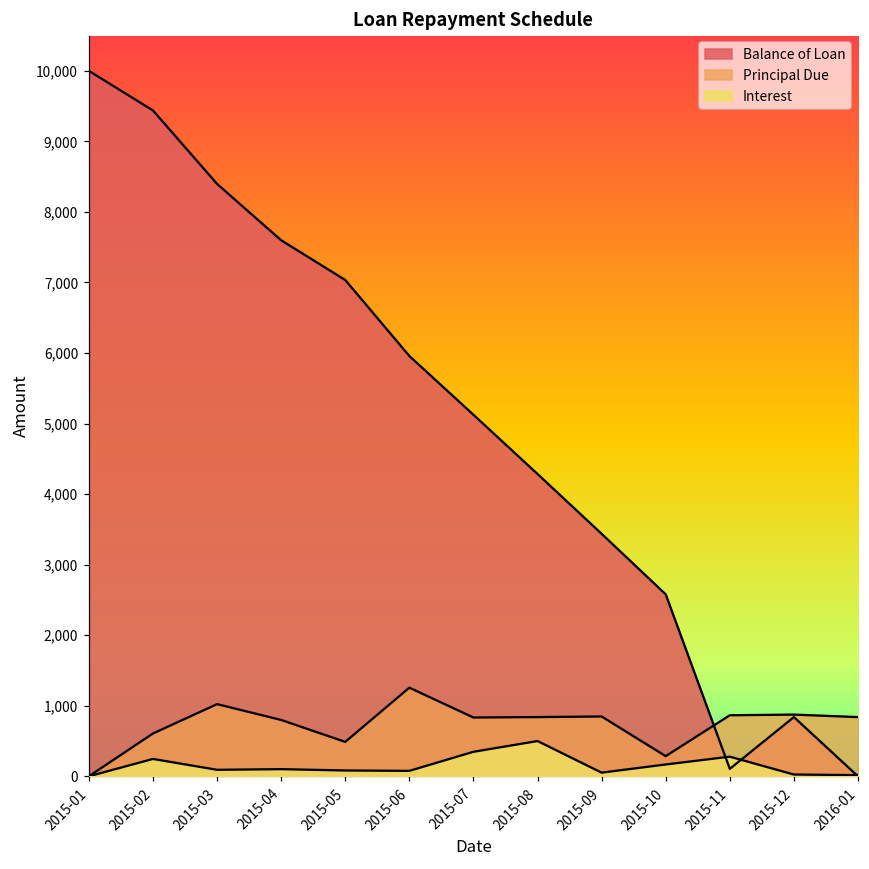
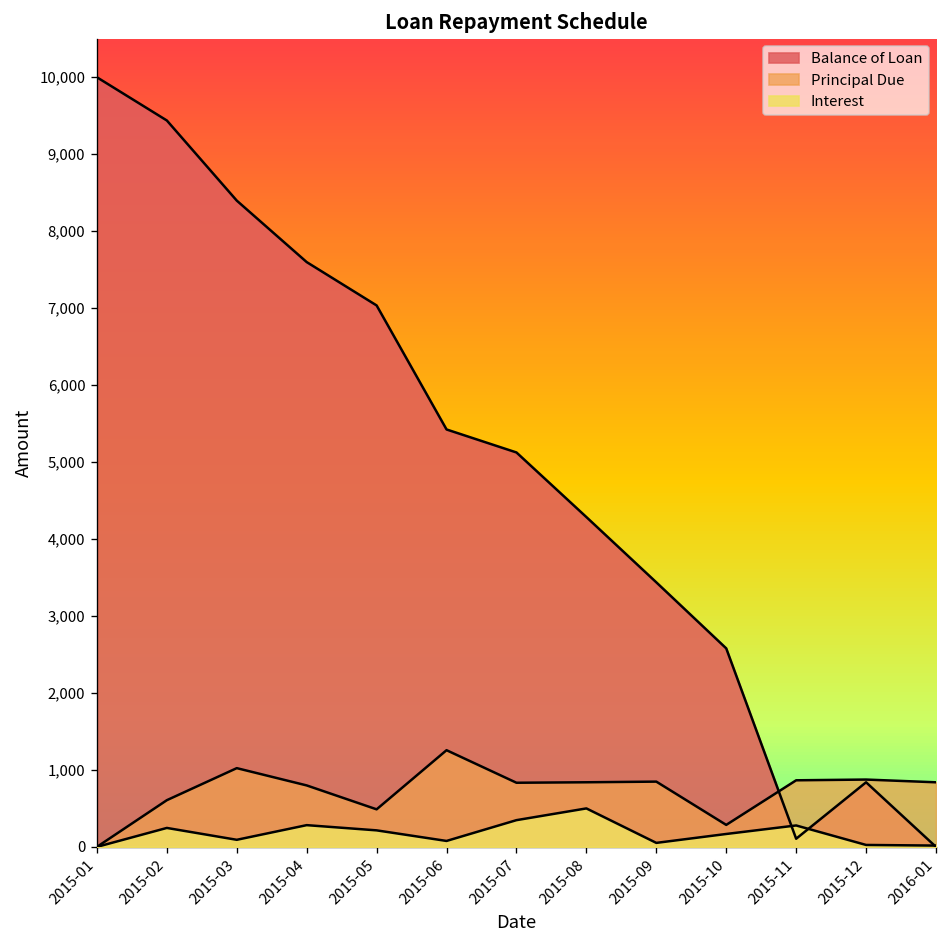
Interest, 2015-04: 100 -> 300
Interest, 2015-05: 100 -> 200
Balance of Loan, 2015-06: 6,000 -> 5,400
